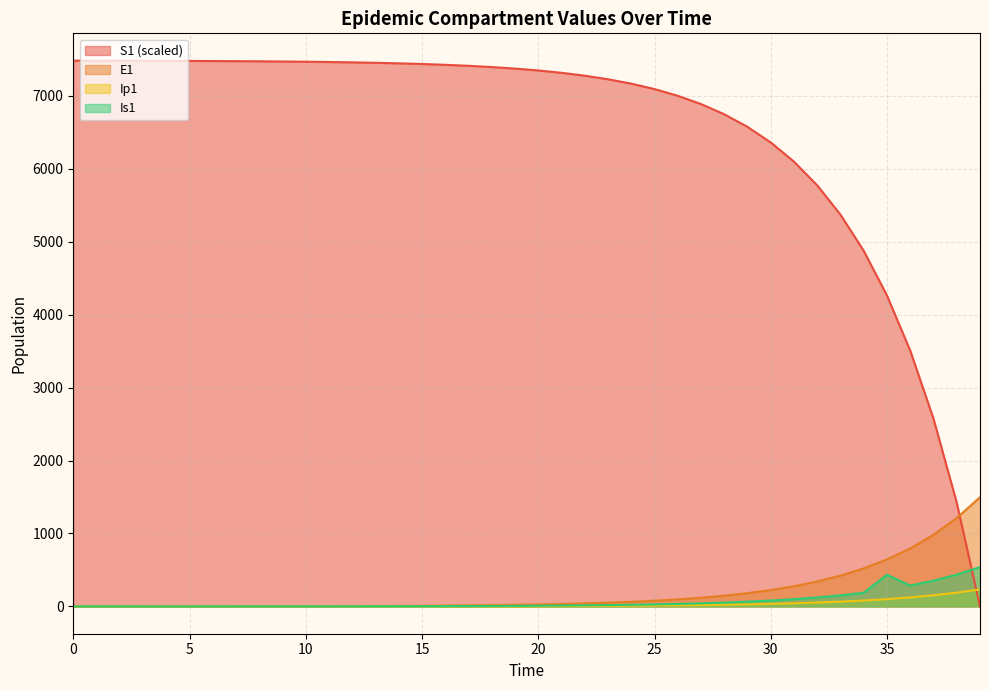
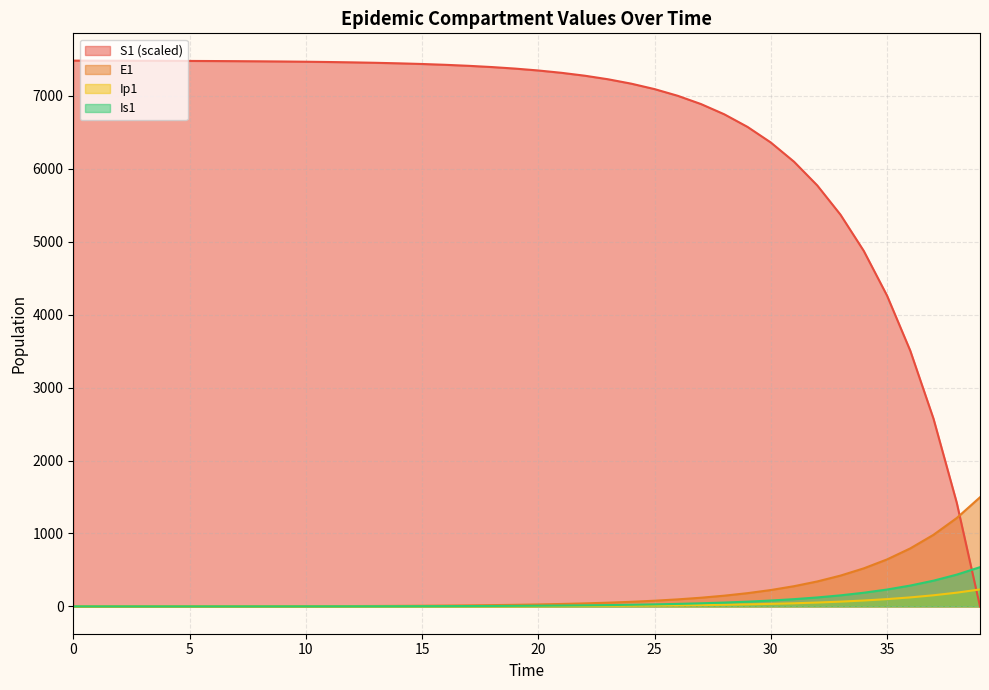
Is1, 35: 400 -> 200
